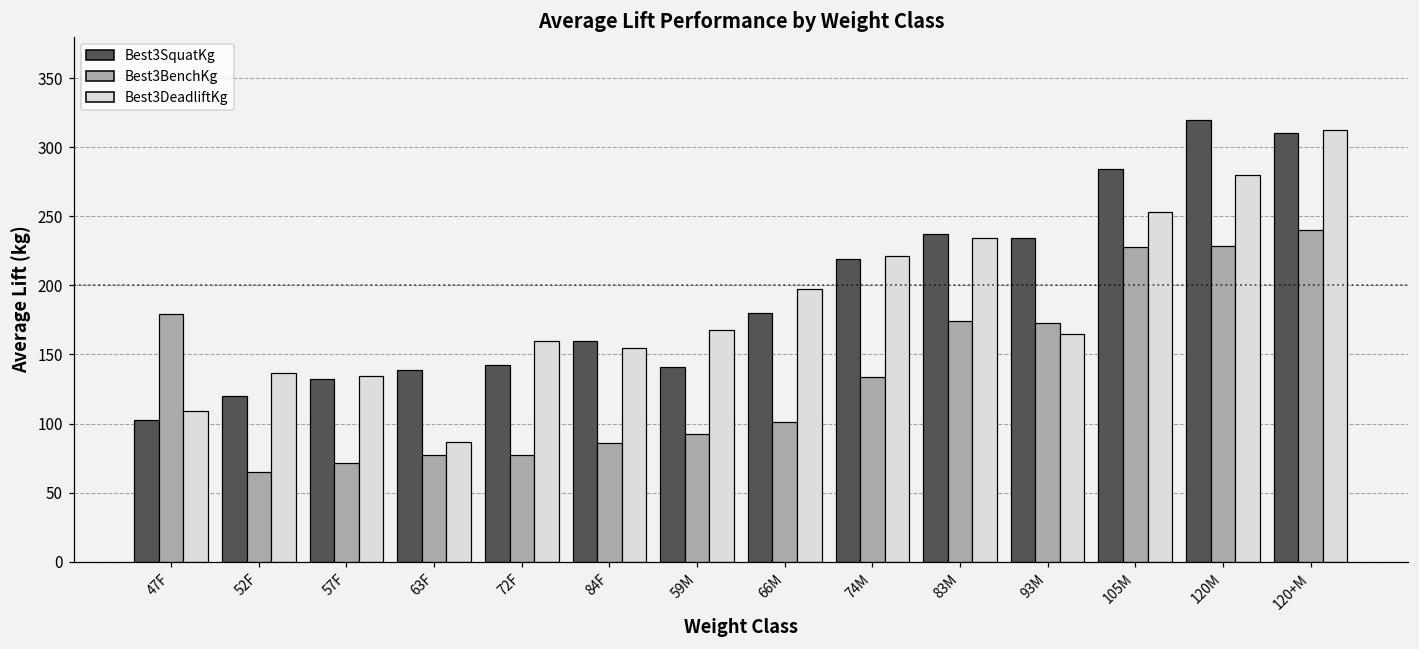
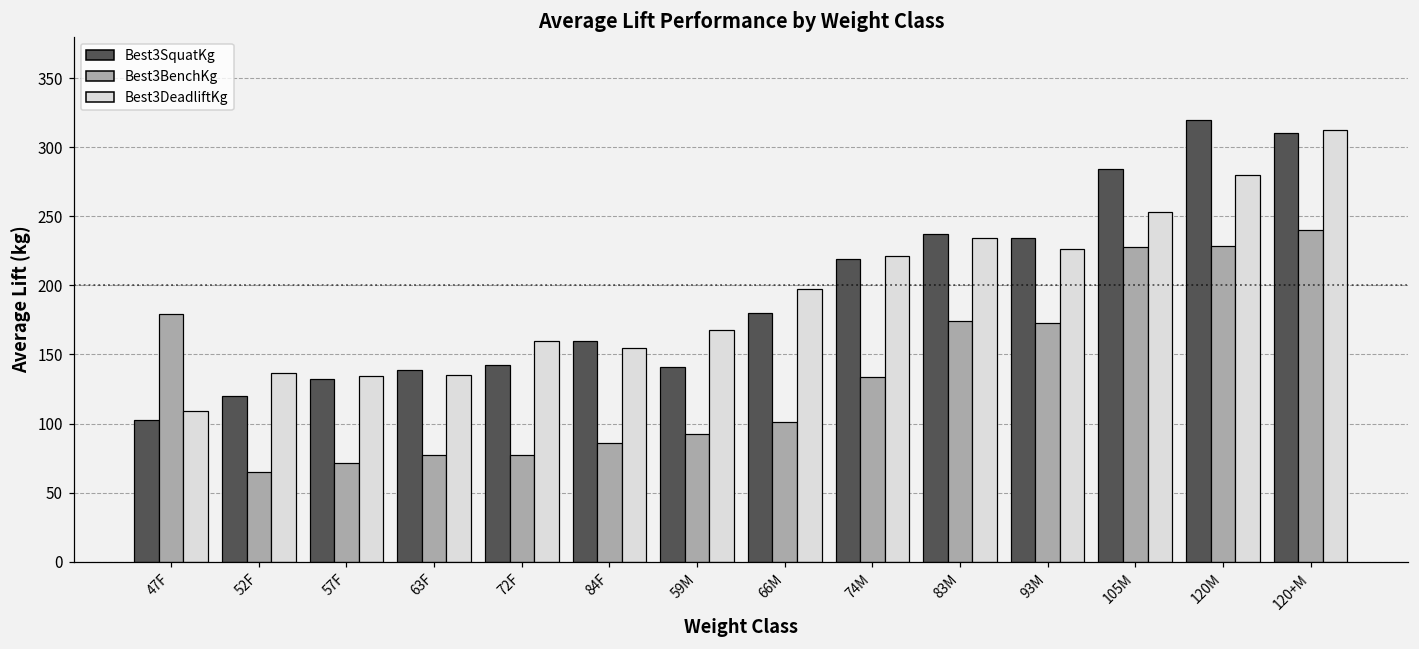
Best3DeadliftKg, 63F: 86 -> 135
Best3DeadliftKg, 93M: 164 -> 226
